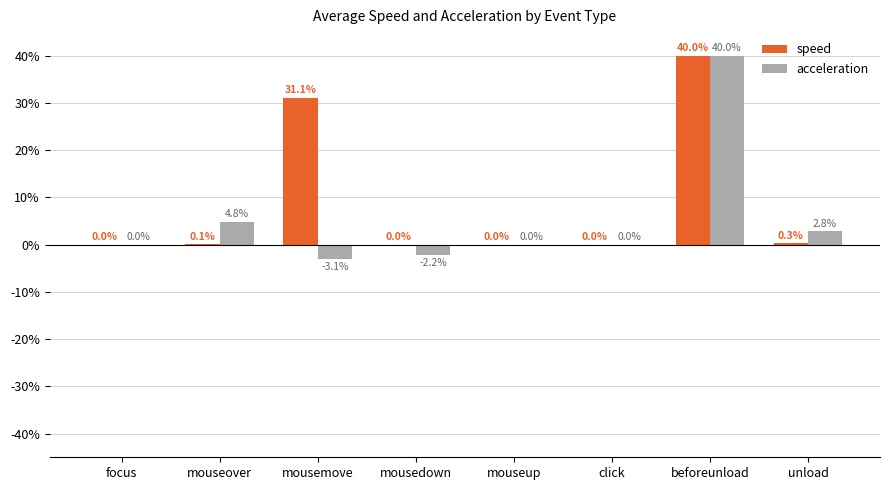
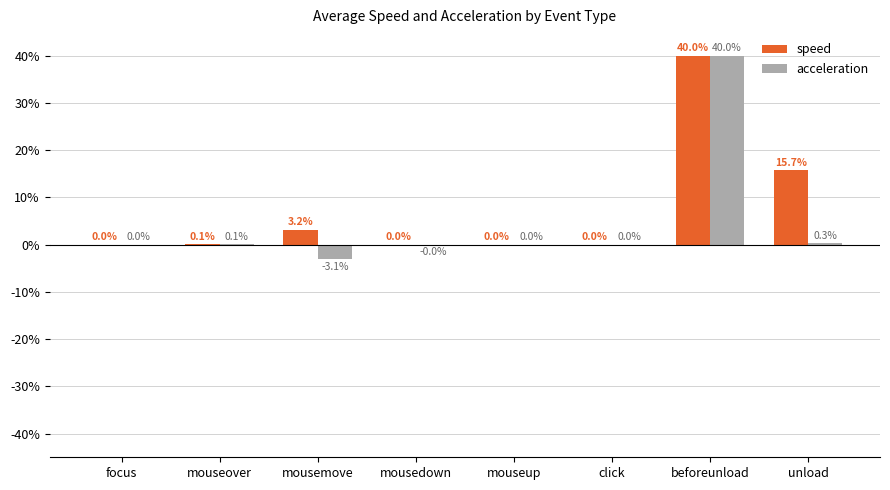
acceleration, mouseover: 4.8% -> 0.1%
speed, mousemove: 31.1% -> 3.2%
acceleration, mousedown: -2.2% -> -0.0%
speed, unload: 0.3% -> 15.7%
acceleration, unload: 2.8% -> 0.3%
